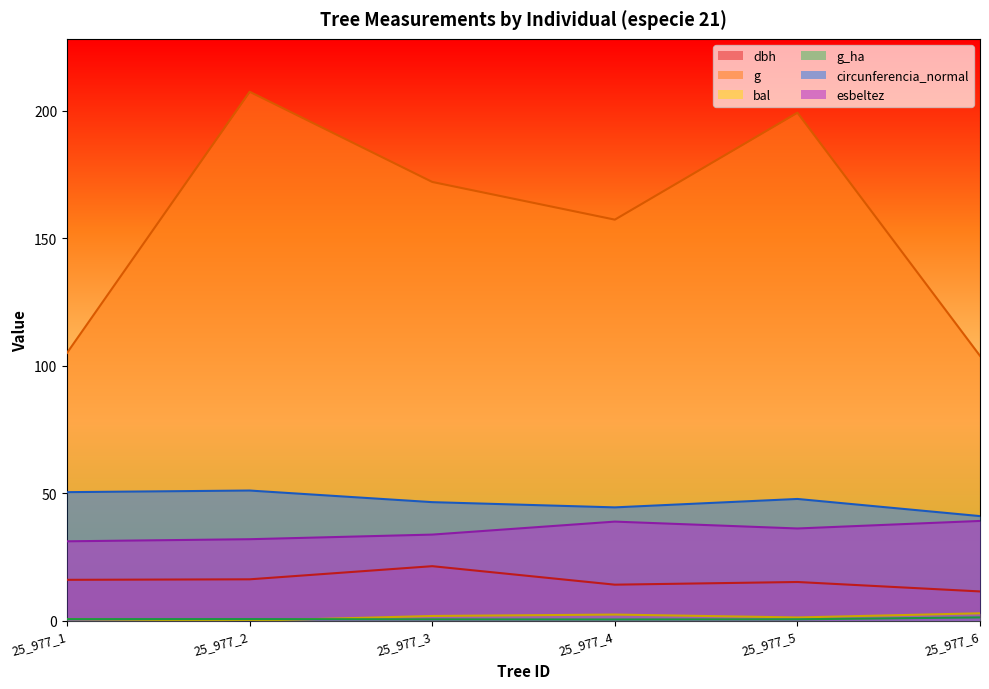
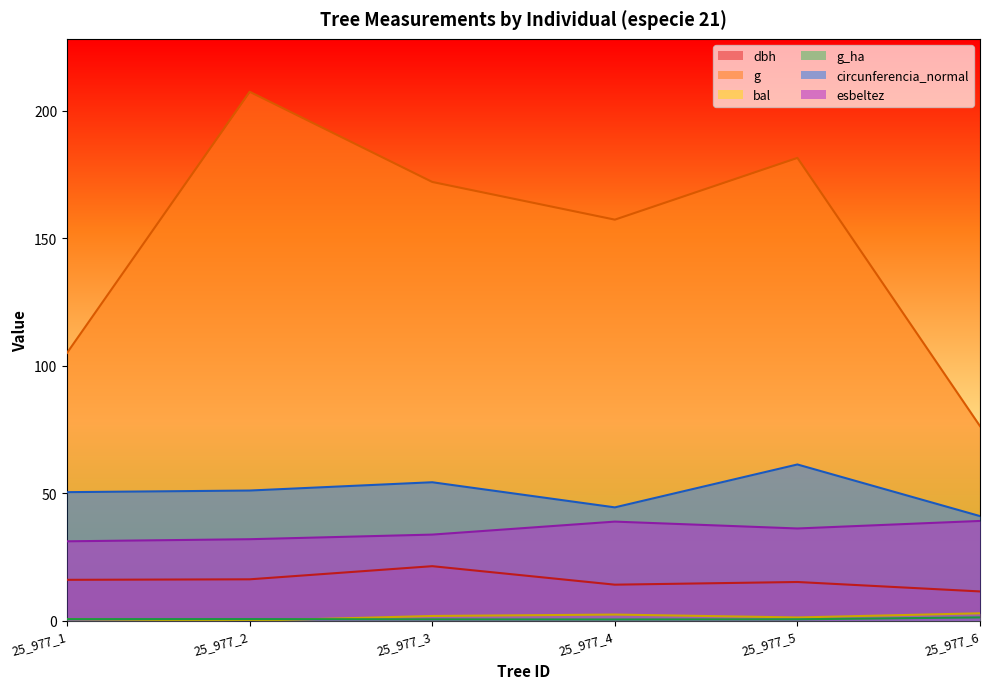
circunferencia_normal, 25_977_3: 47 -> 54
g, 25_977_5: 199 -> 181
circunferencia_normal, 25_977_5: 48 -> 61
g, 25_977_6: 104 -> 76
